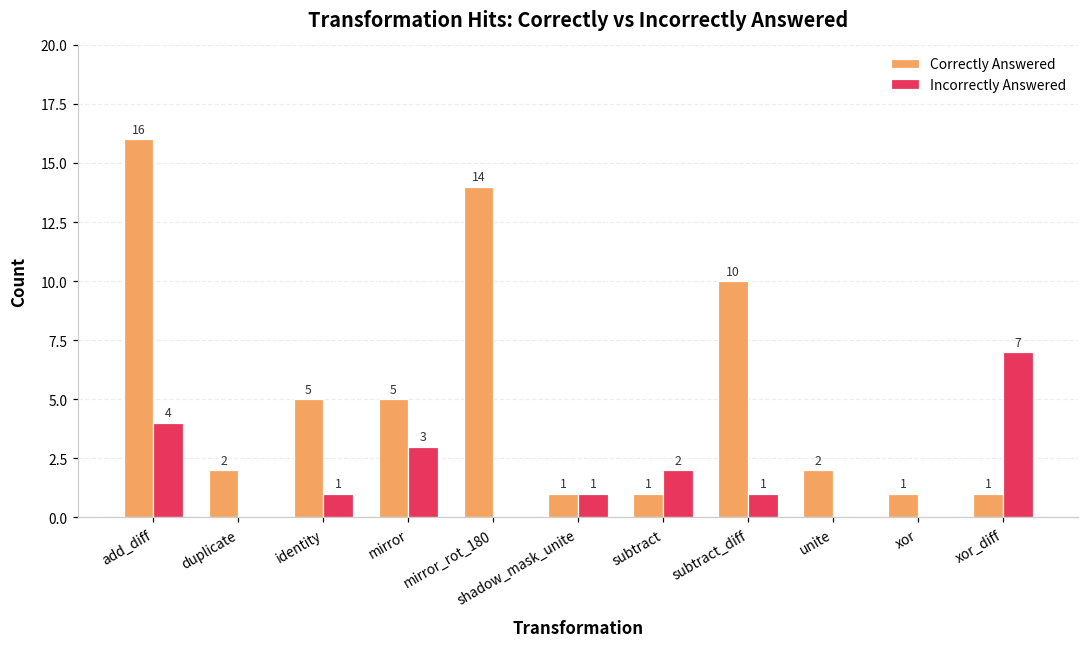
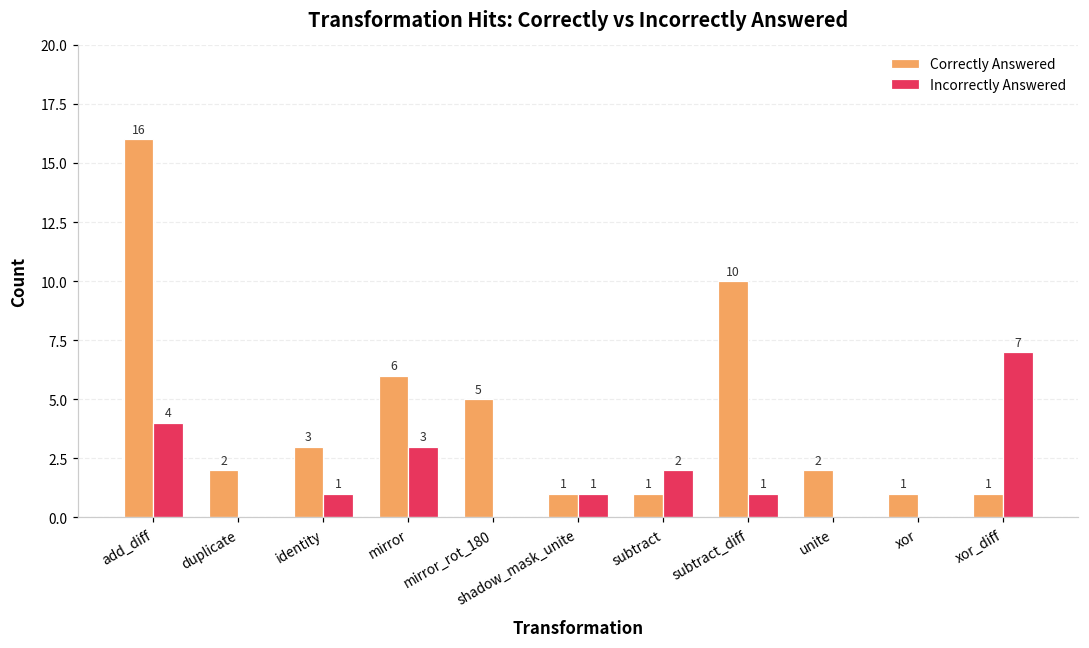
Correctly Answered, identity: 5 -> 3
Correctly Answered, mirror: 5 -> 6
Correctly Answered, mirror_rot_180: 14 -> 5
